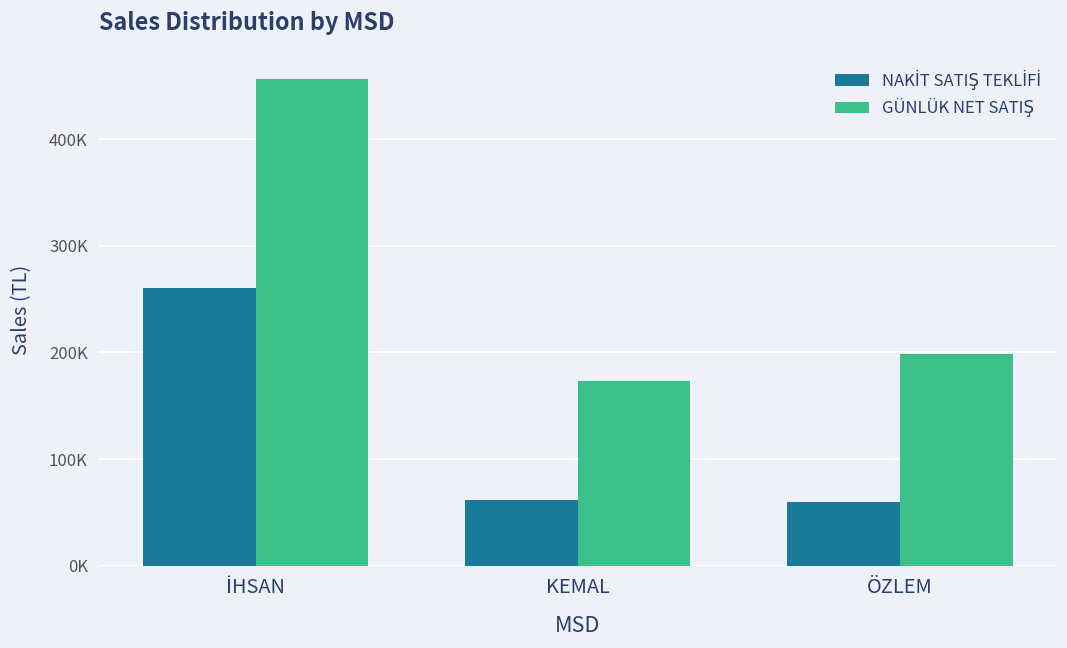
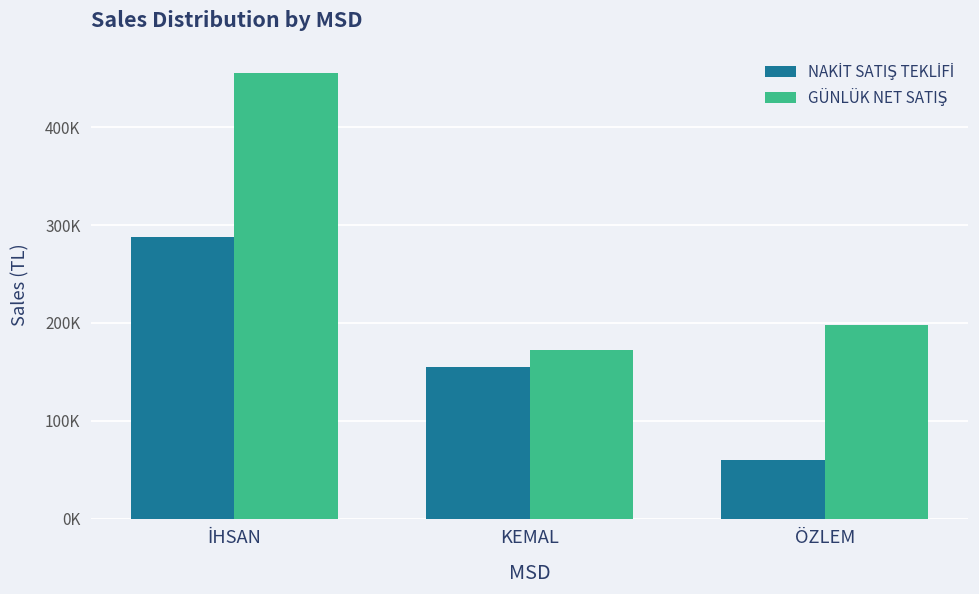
NAKİT SATIŞ TEKLİFİ, İHSAN: 260000 -> 290000
NAKİT SATIŞ TEKLİFİ, KEMAL: 60000 -> 150000
